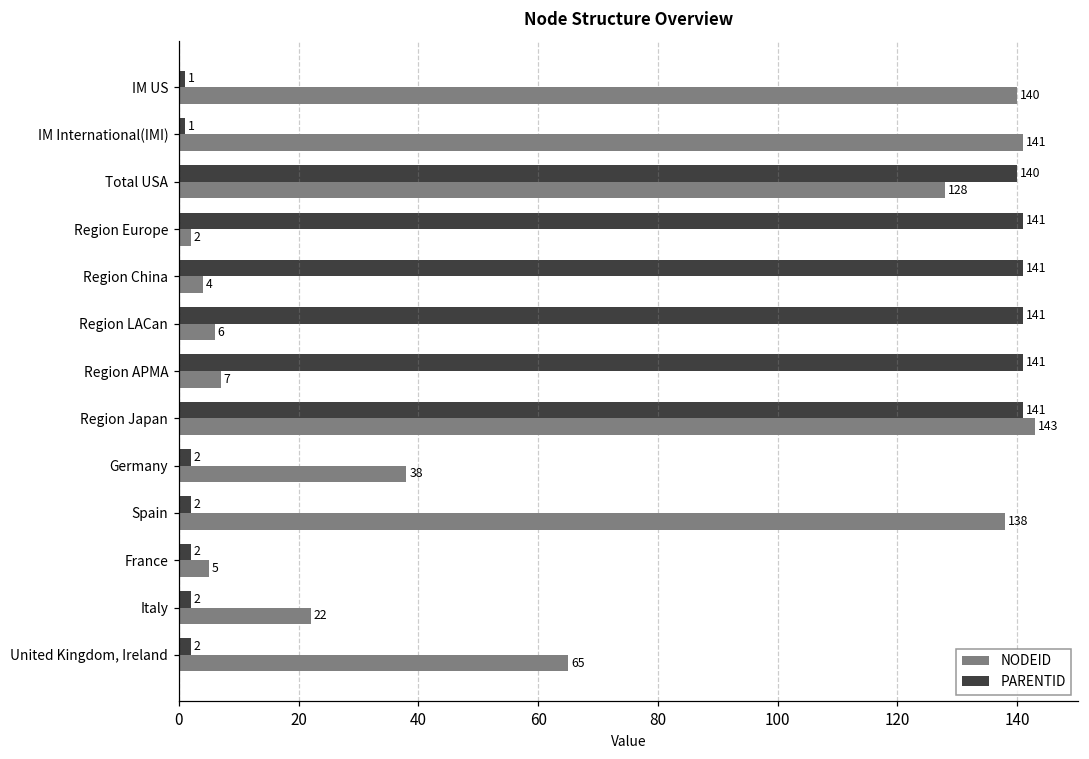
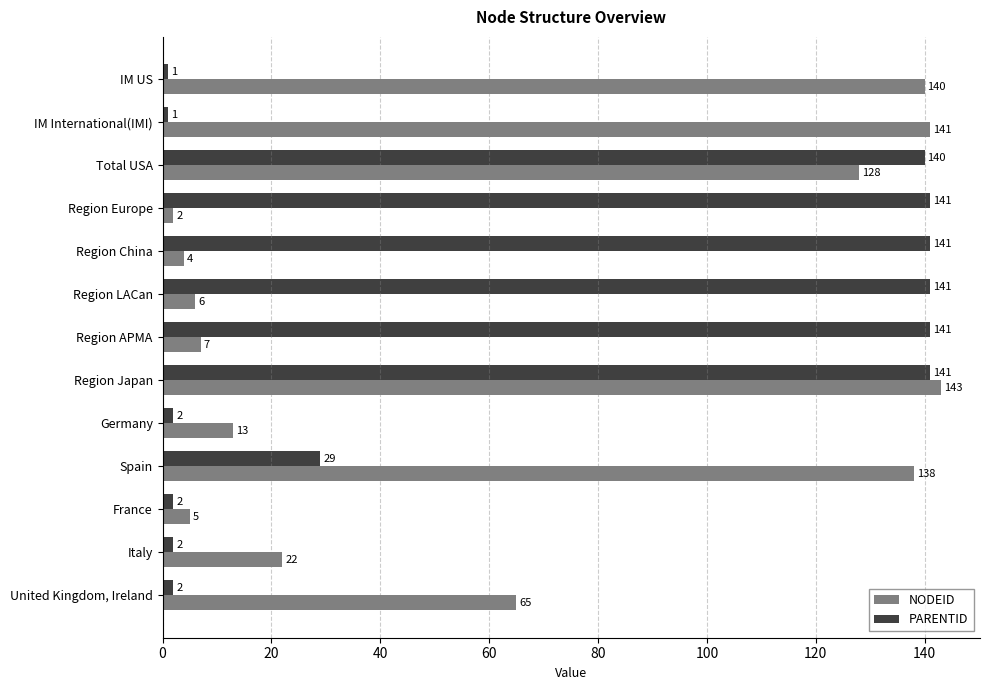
NODEID, Germany: 38 -> 13
PARENTID, Spain: 2 -> 29
